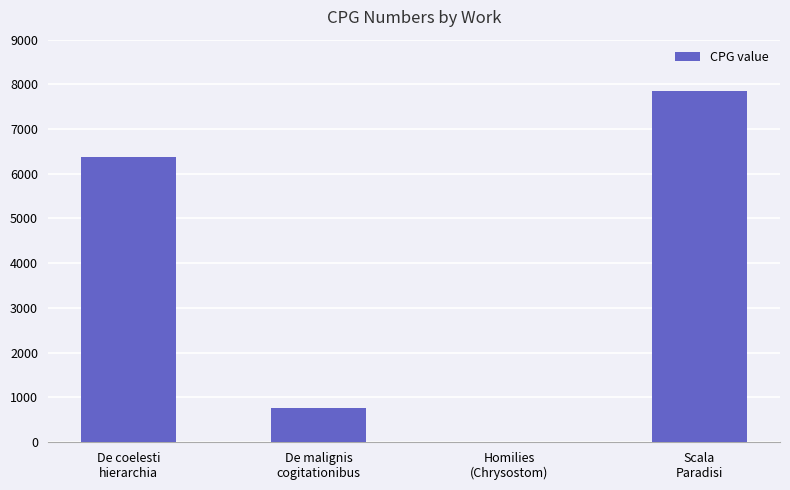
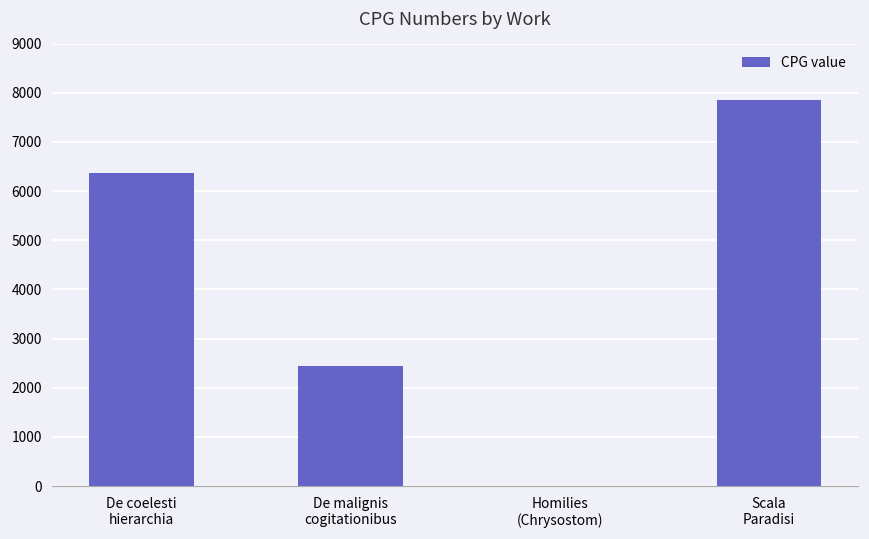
De malignis cogitationibus: 800 -> 2500
